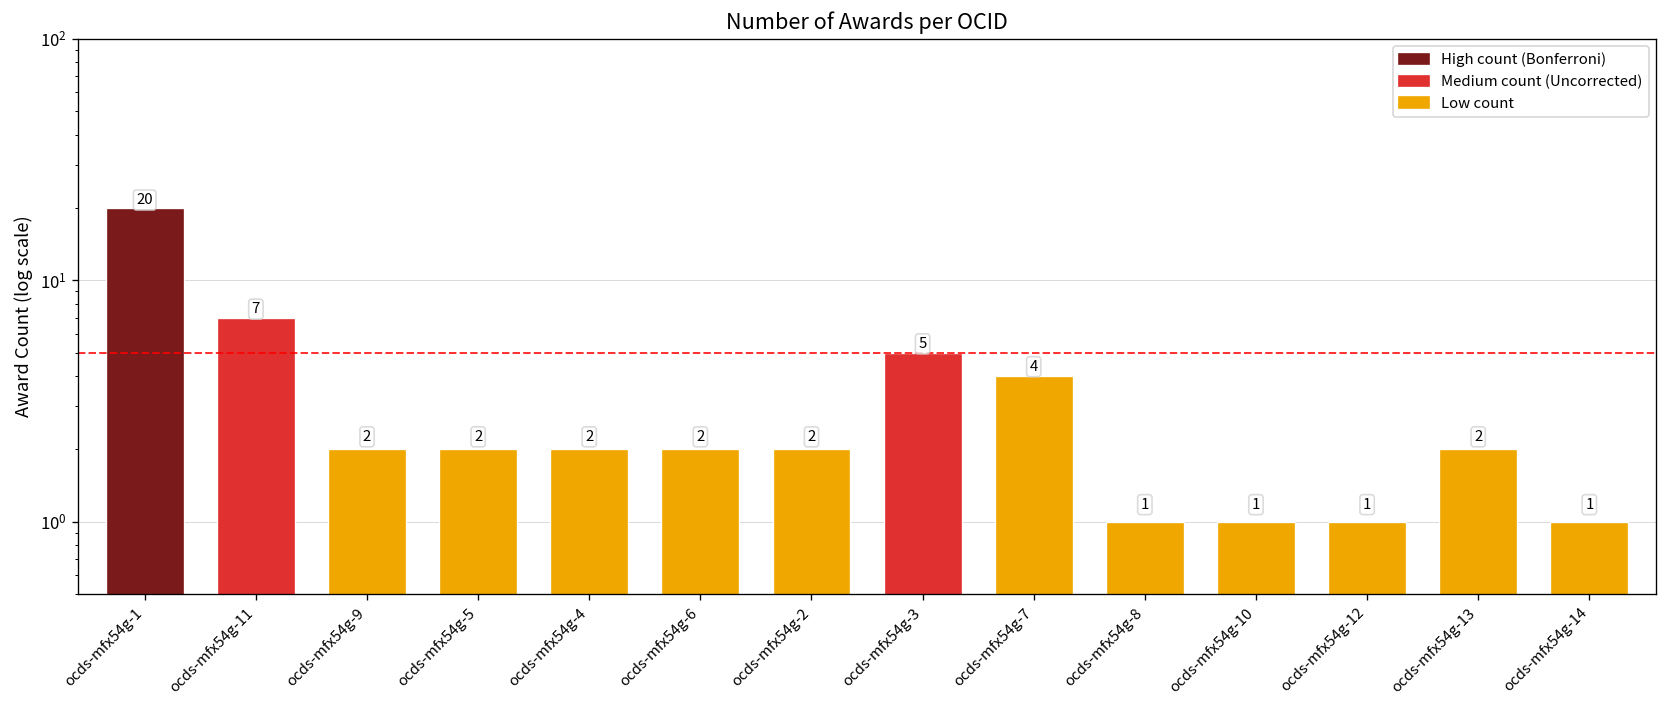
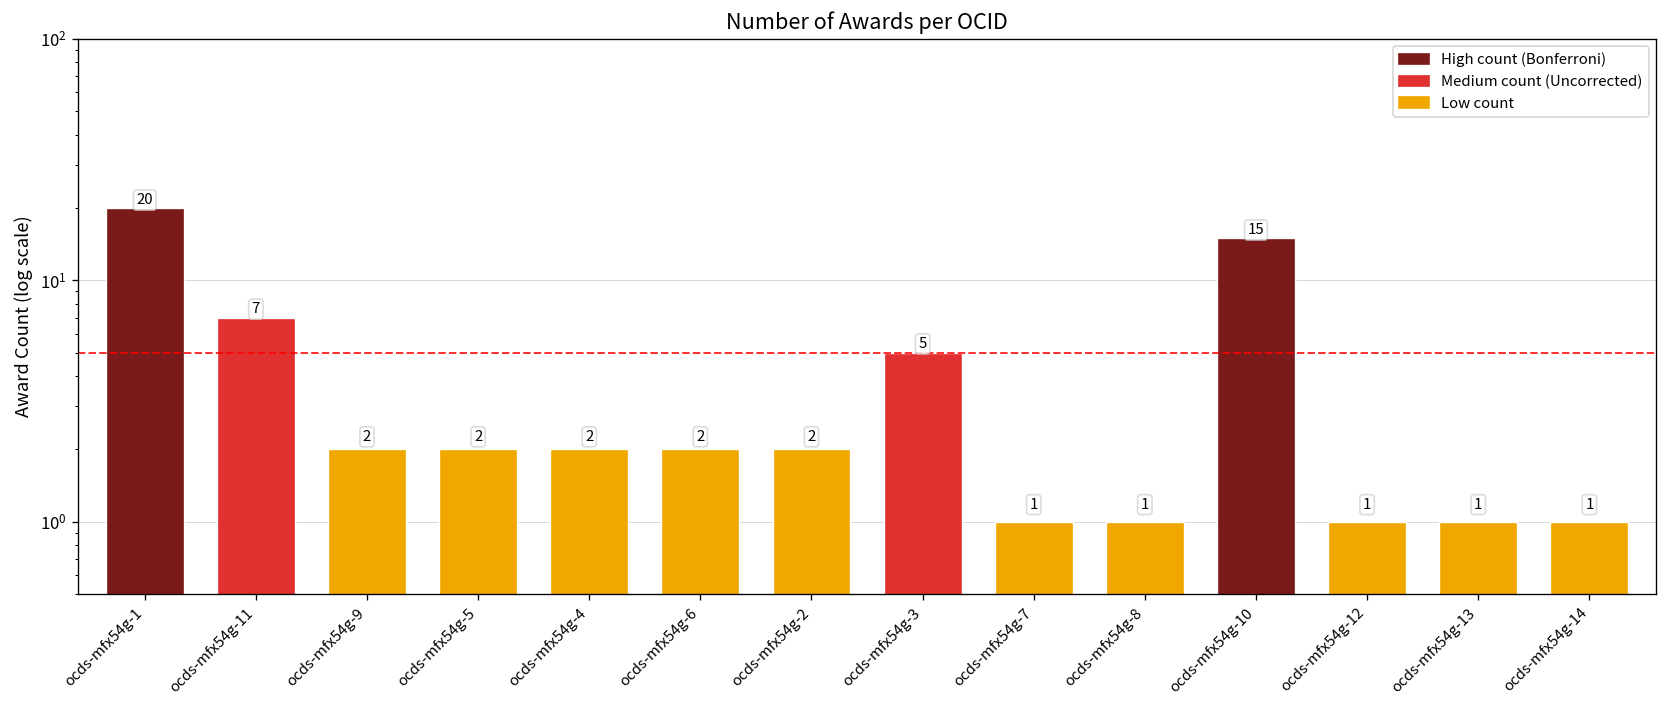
ocds-mfx54g-7: 4 -> 1
ocds-mfx54g-10: 1 -> 15
ocds-mfx54g-13: 2 -> 1
